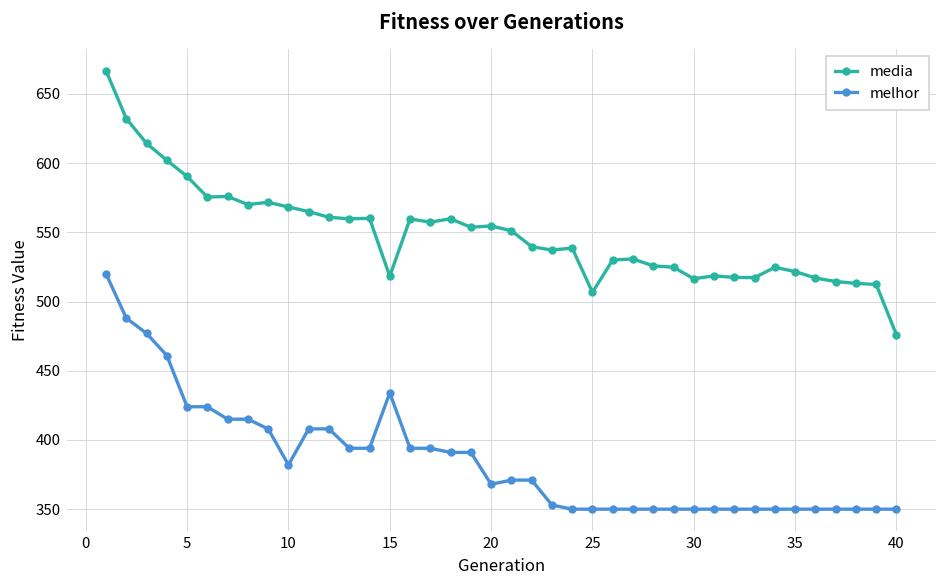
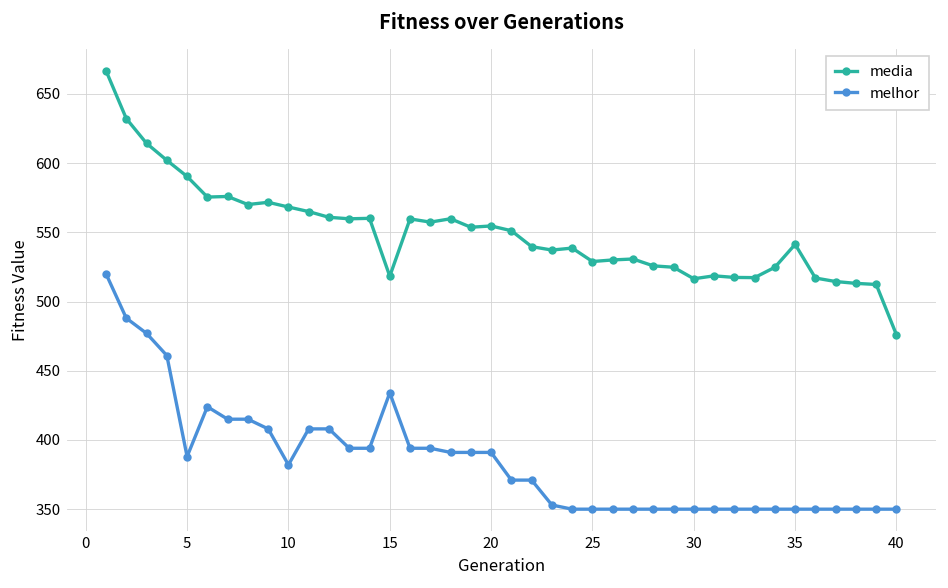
melhor, 5: 424 -> 388
melhor, 20: 368 -> 391
media, 25: 507 -> 529
media, 35: 522 -> 541
